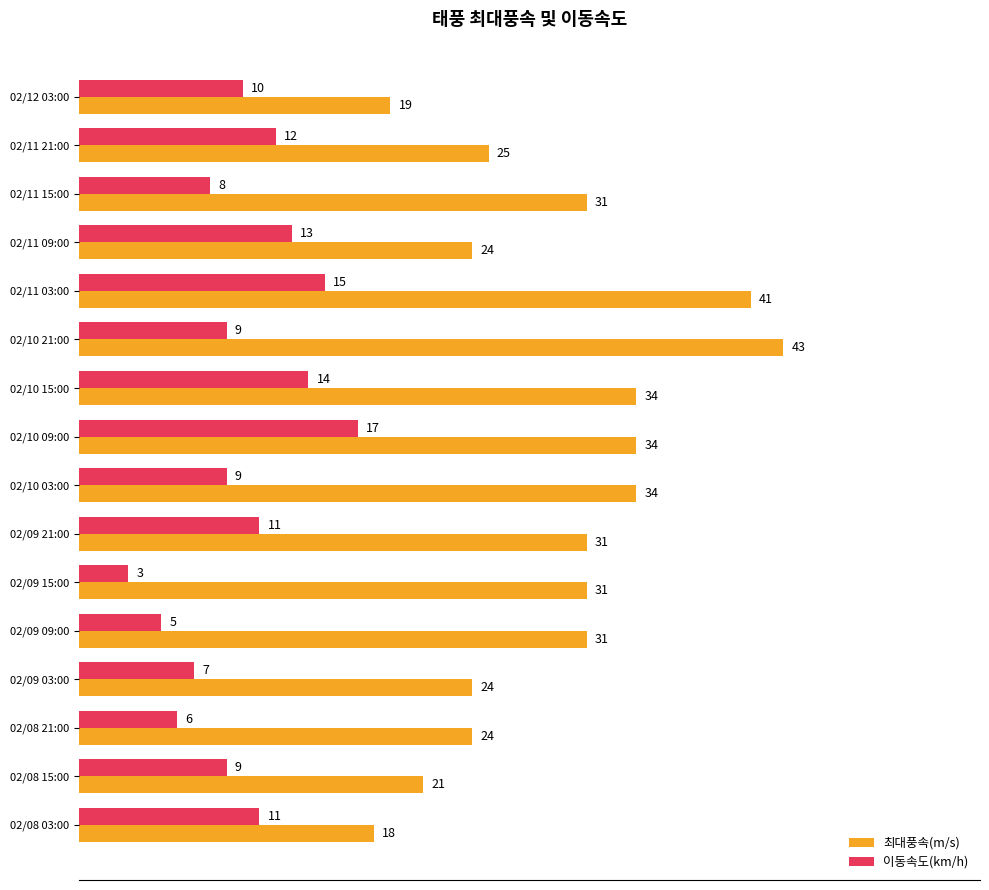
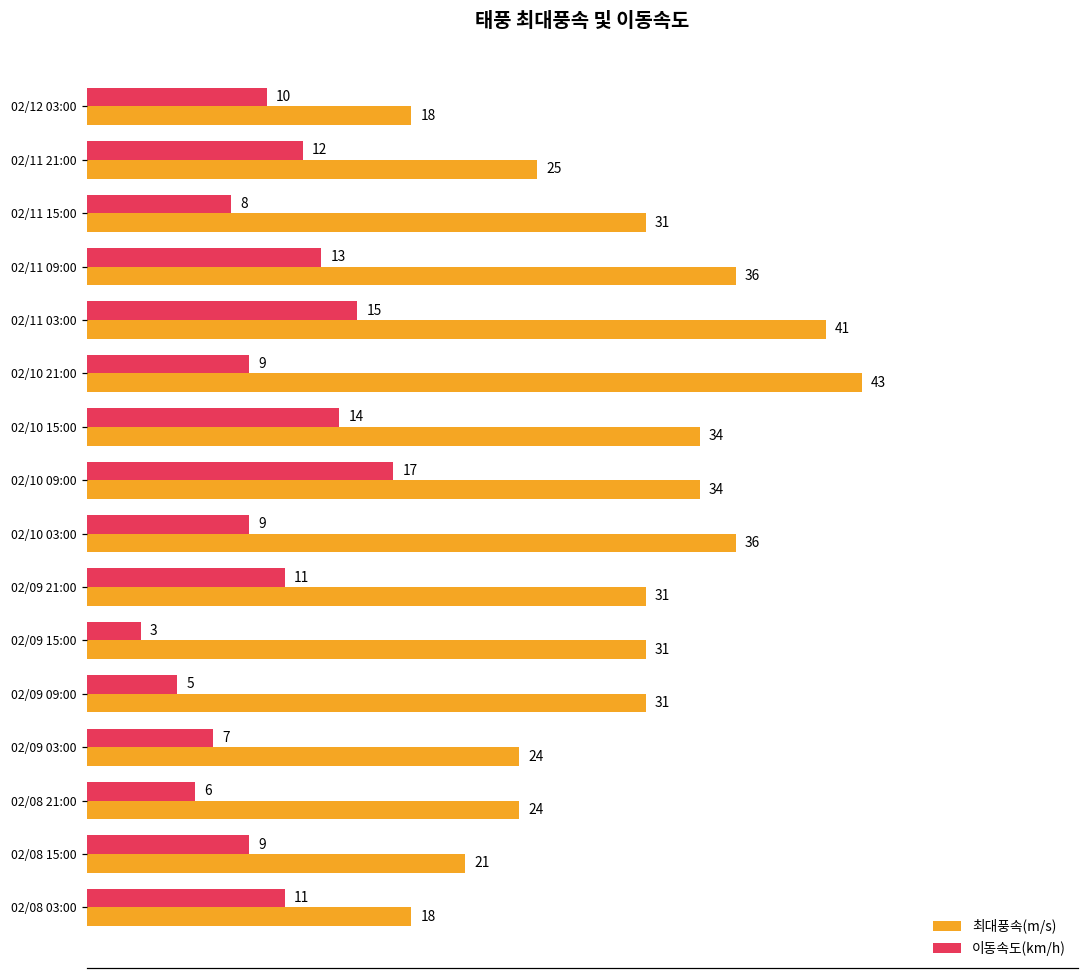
최대풍속(m/s), 02/12 03:00: 19 -> 18
최대풍속(m/s), 02/11 09:00: 24 -> 36
최대풍속(m/s), 02/10 03:00: 34 -> 36
